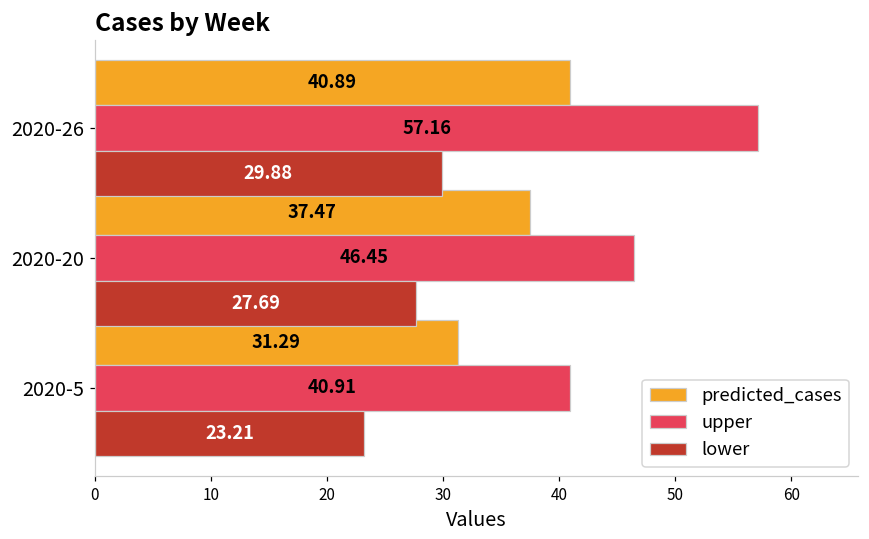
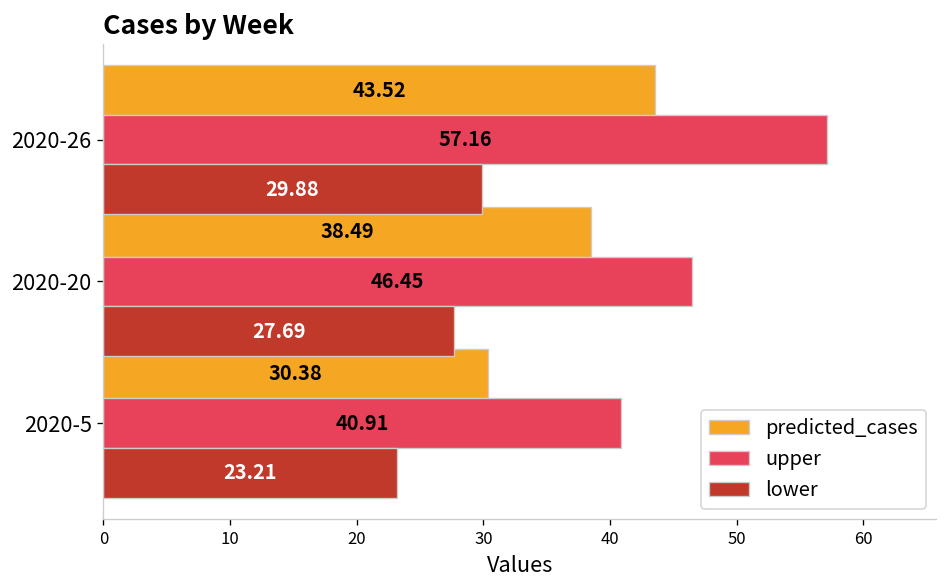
predicted_cases, 2020-26: 40.89 -> 43.52
predicted_cases, 2020-20: 37.47 -> 38.49
predicted_cases, 2020-5: 31.29 -> 30.38
